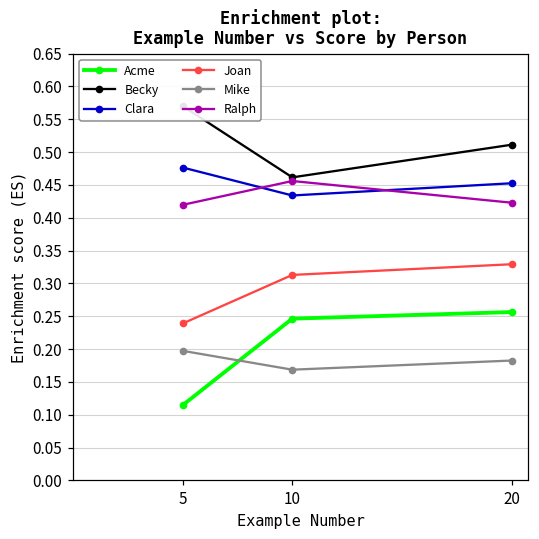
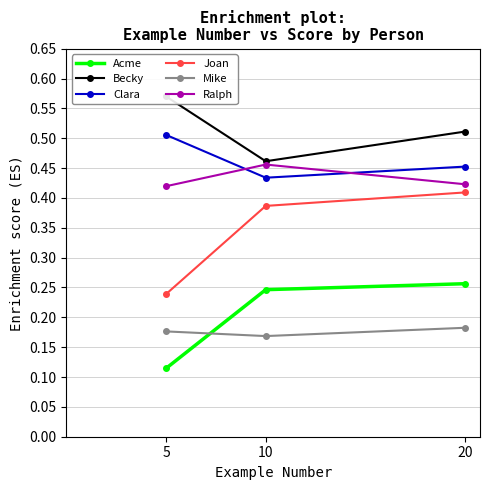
Clara, 5: 0.48 -> 0.51
Mike, 5: 0.20 -> 0.18
Joan, 10: 0.31 -> 0.39
Joan, 20: 0.33 -> 0.41
